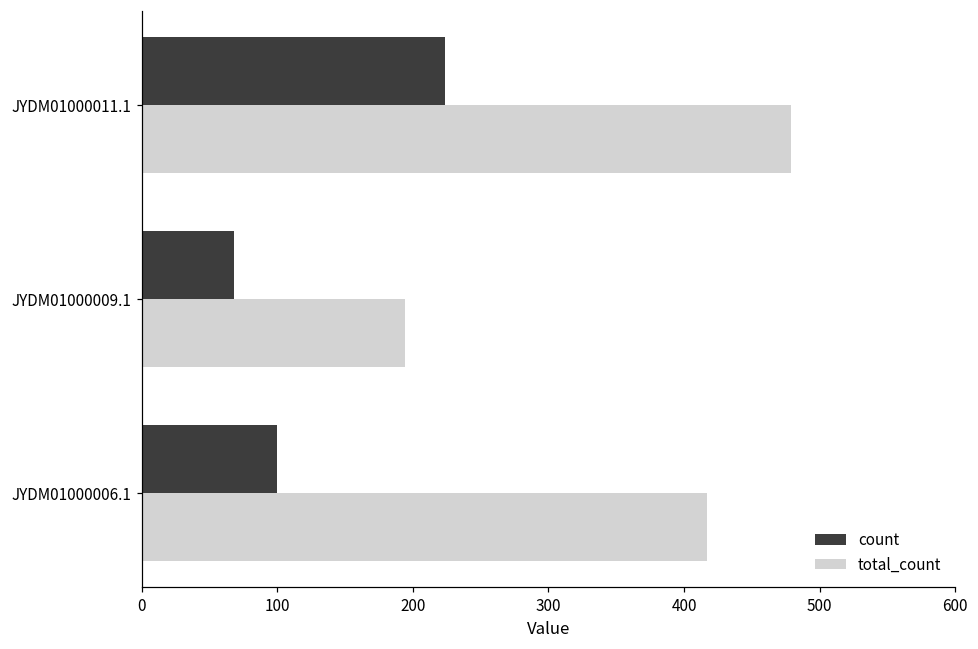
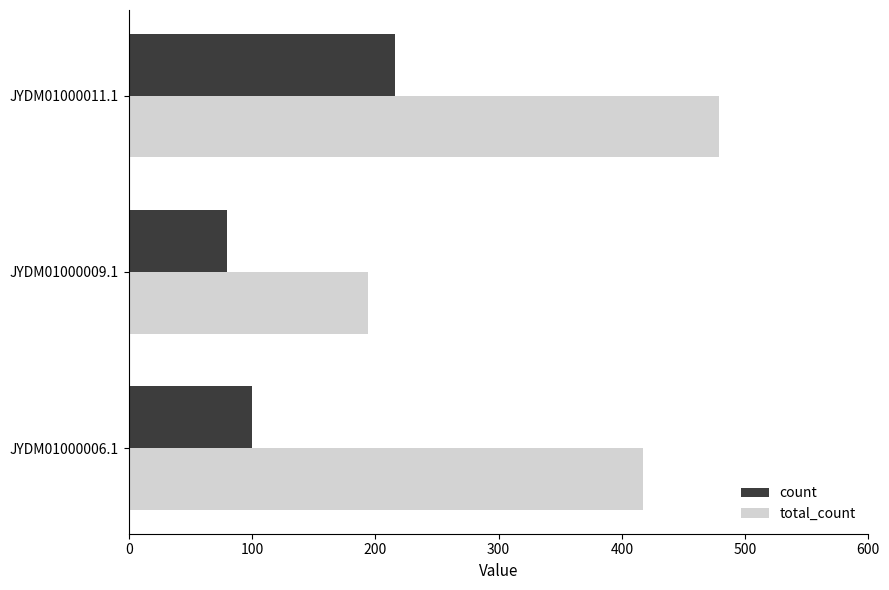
count, JYDM01000011.1: 224 -> 216
count, JYDM01000009.1: 68 -> 80
